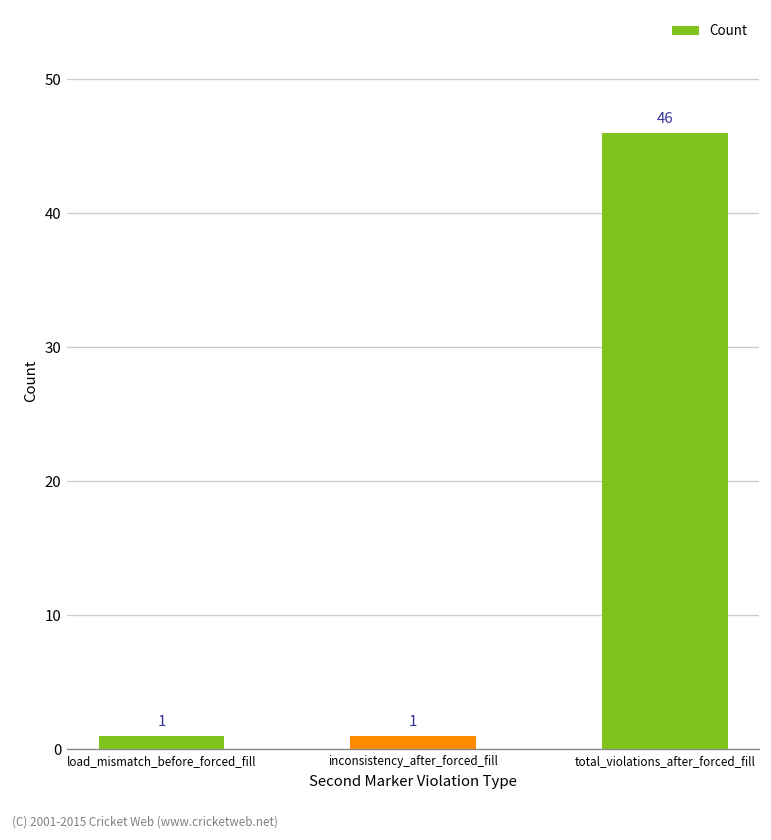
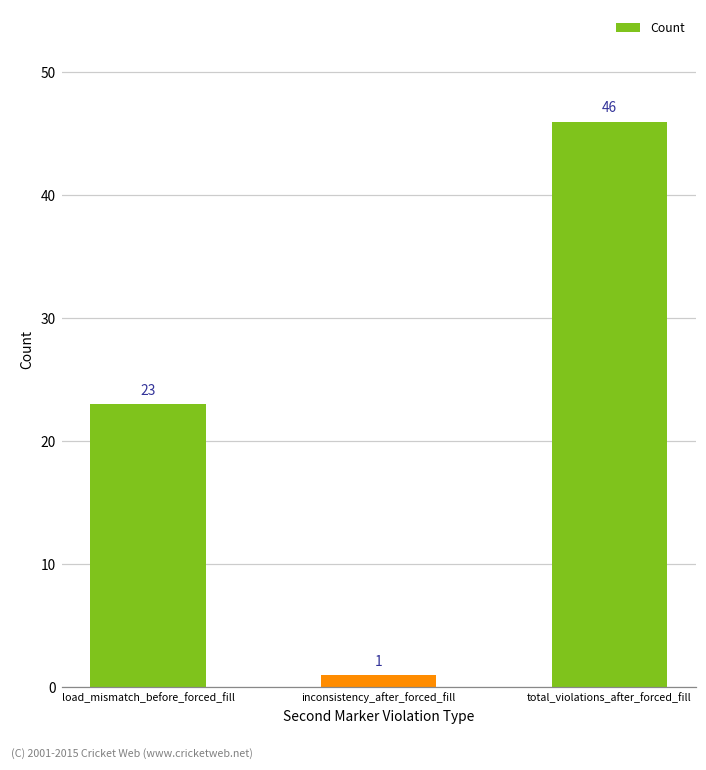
load_mismatch_before_forced_fill: 1 -> 23
